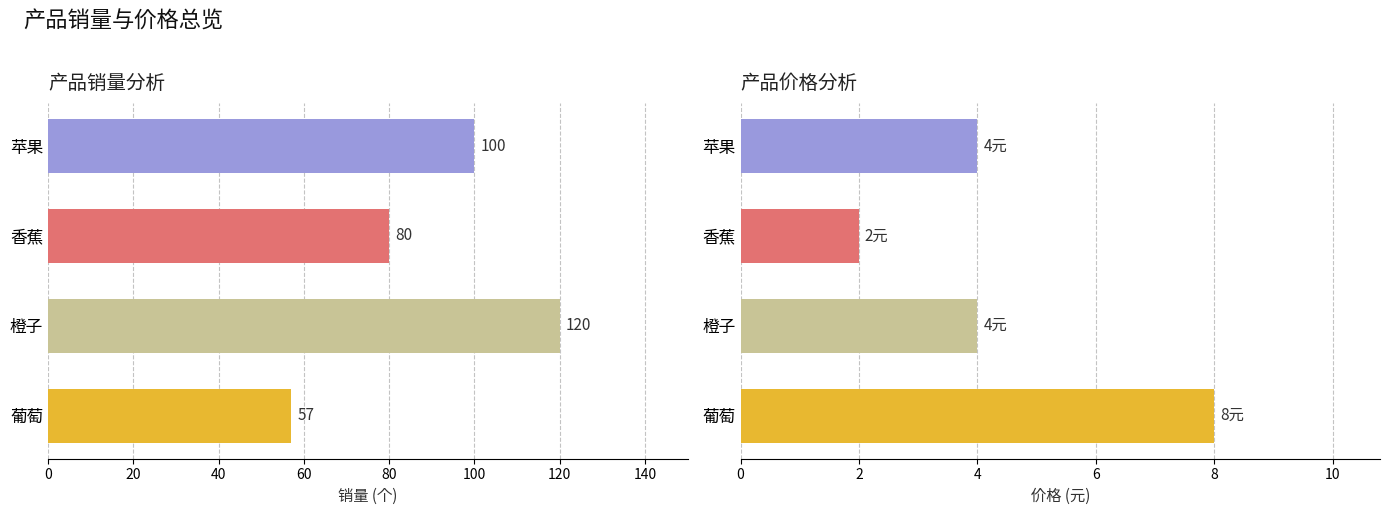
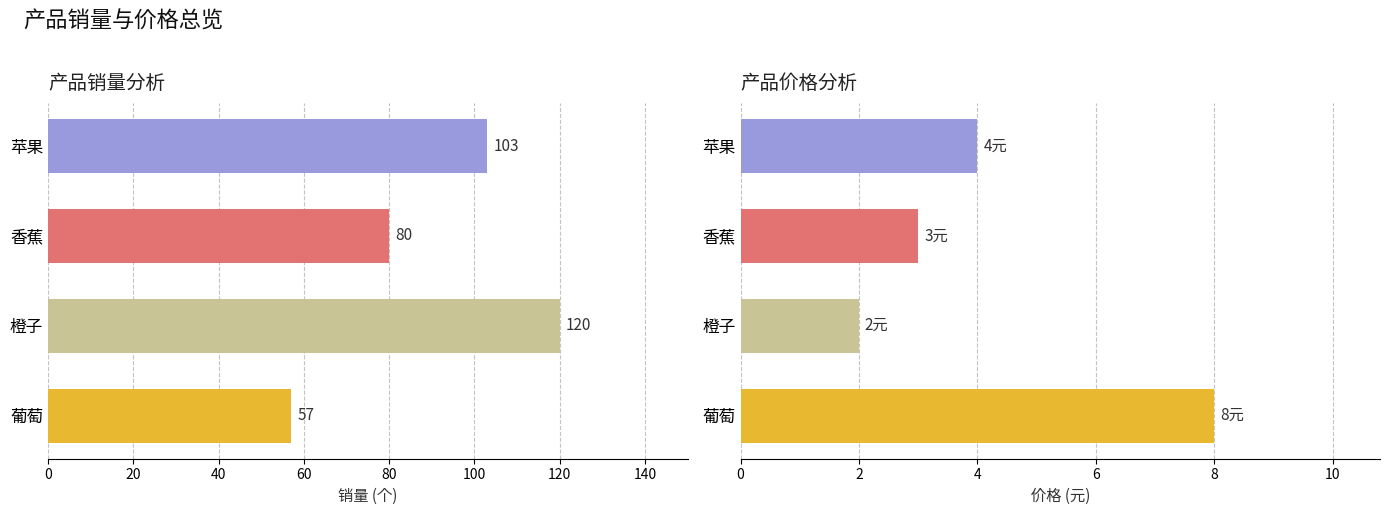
产品销量分析, 苹果: 100 -> 103
产品价格分析, 香蕉: 2元 -> 3元
产品价格分析, 橙子: 4元 -> 2元
